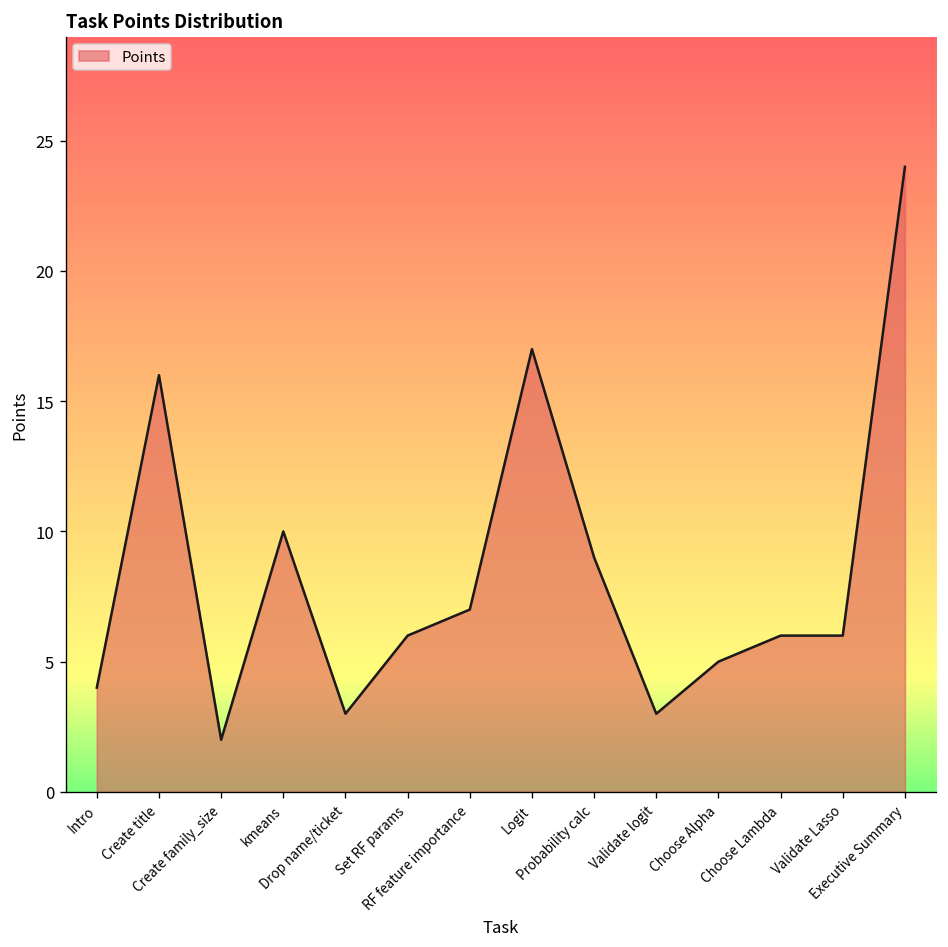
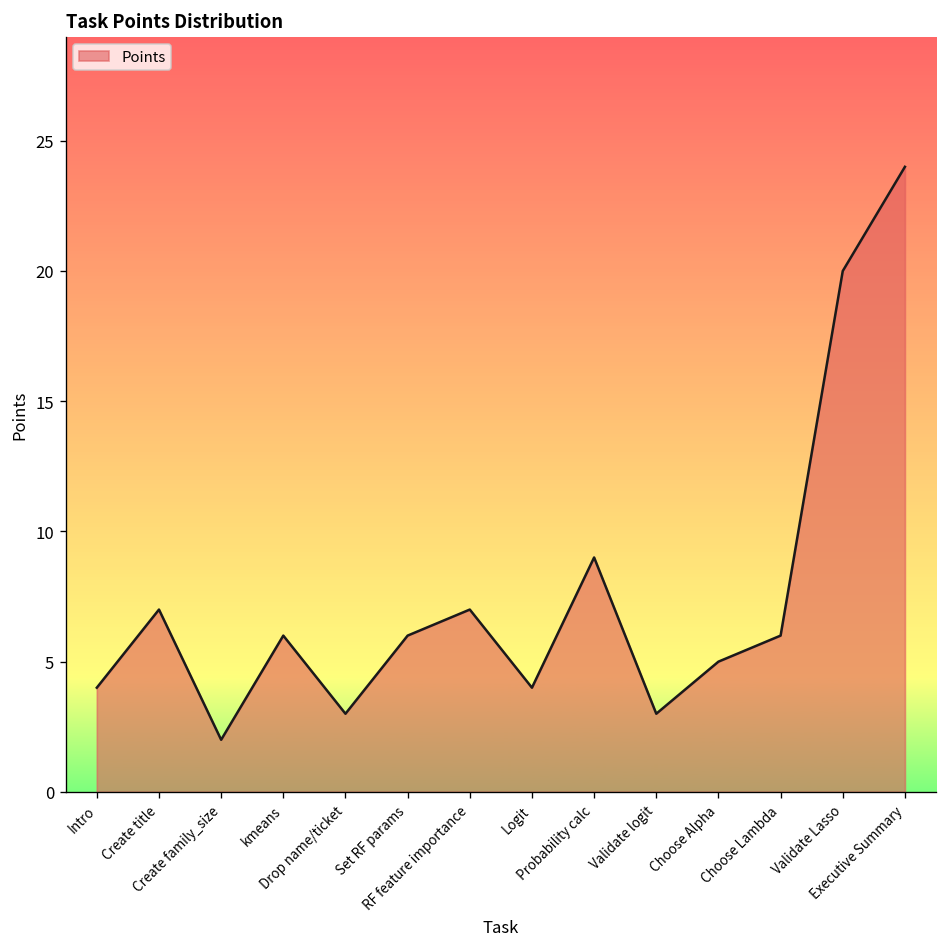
Create title: 16 -> 7
kmeans: 10 -> 6
Logit: 17 -> 4
Validate Lasso: 6 -> 20
